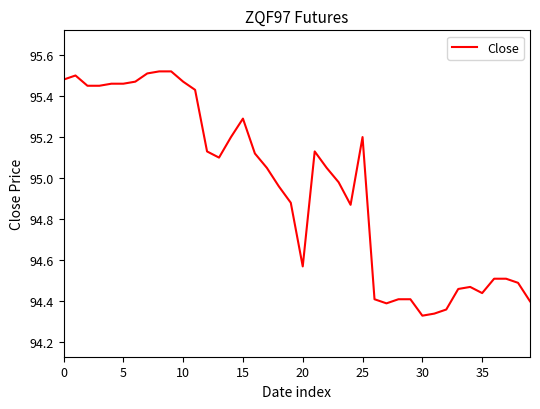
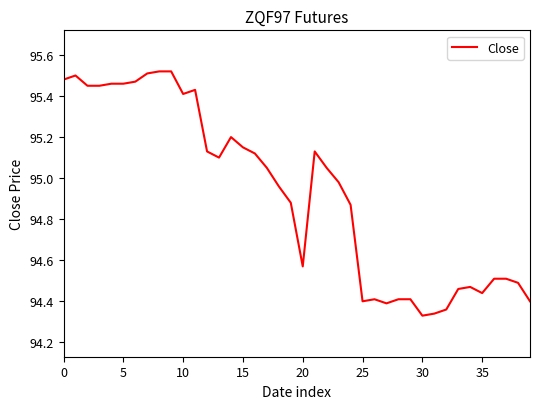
10: 95.47 -> 95.41
15: 95.29 -> 95.15
25: 95.2 -> 94.4
